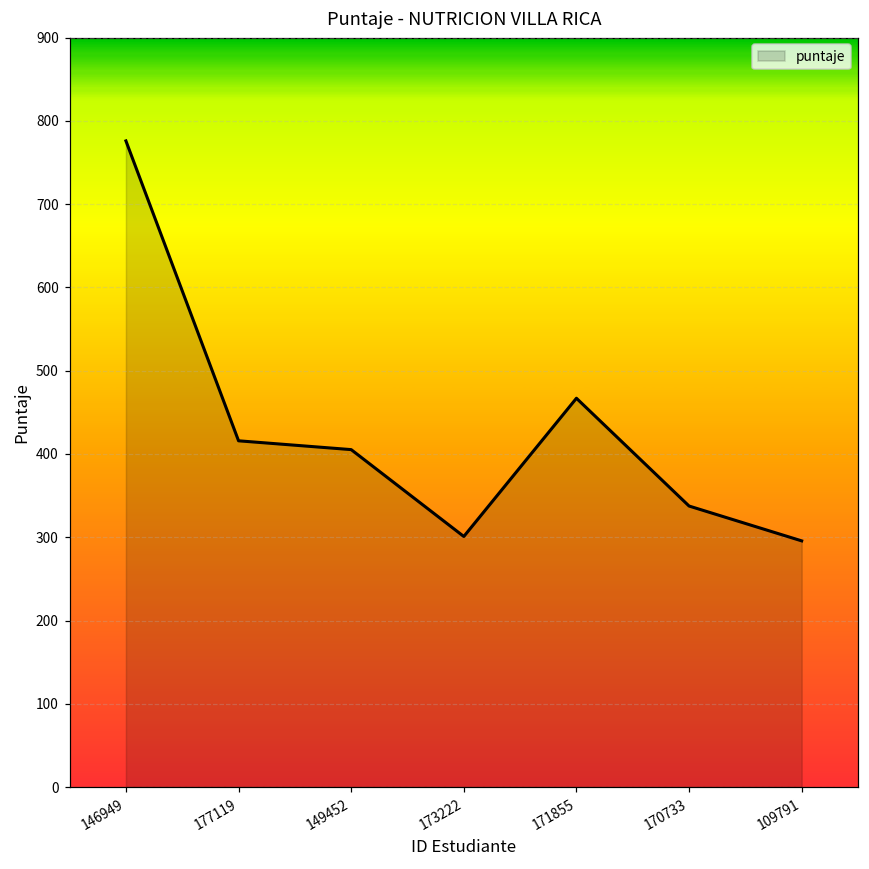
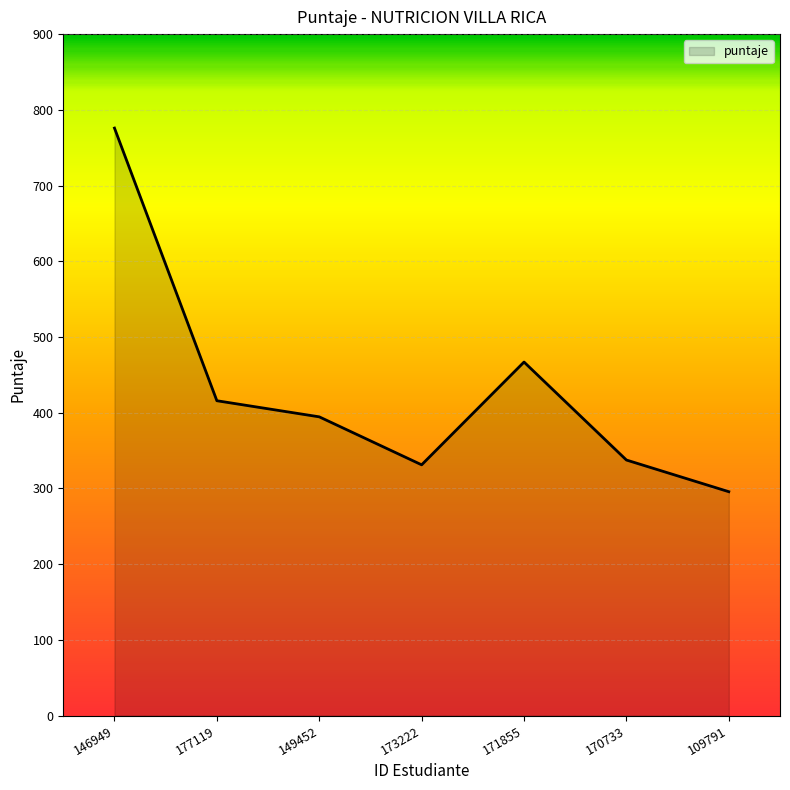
149452: 410 -> 390
173222: 300 -> 330
